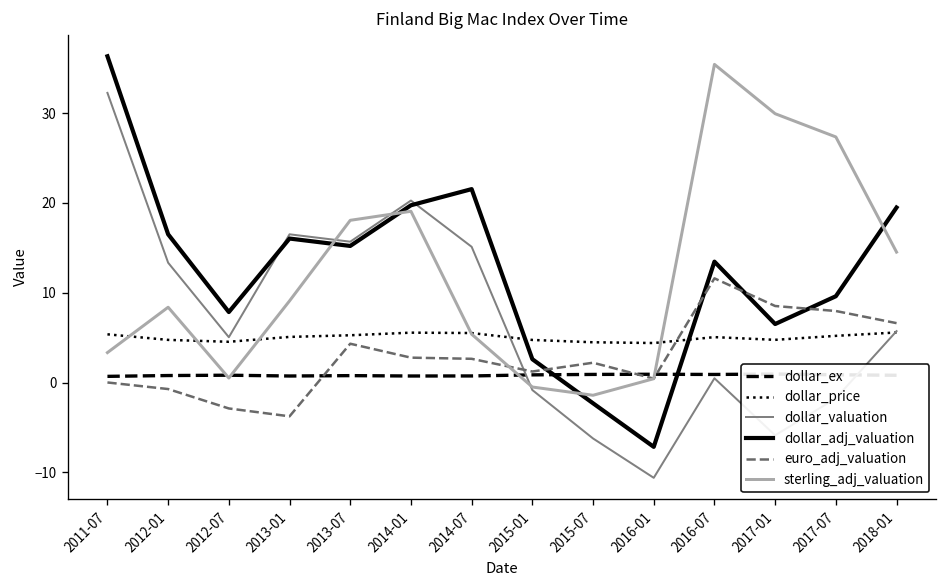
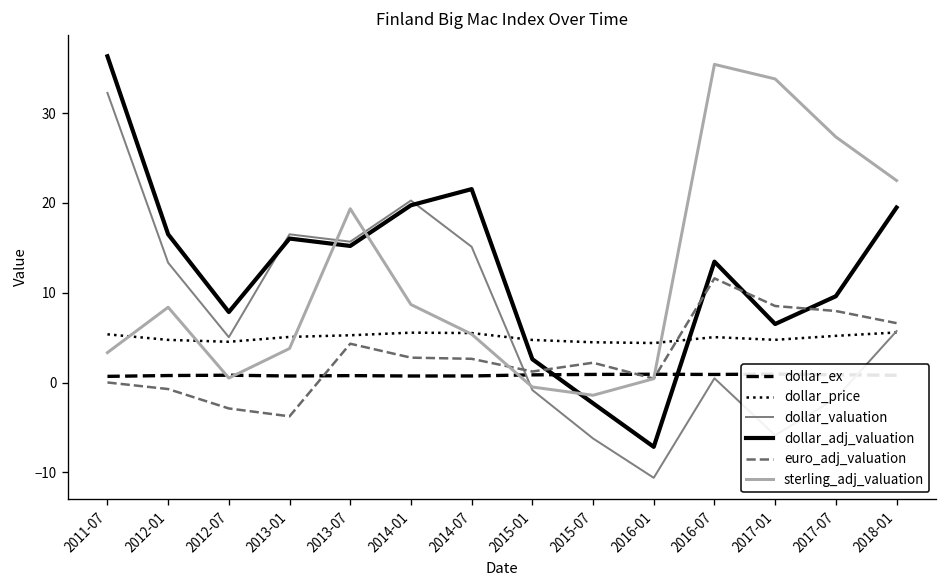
sterling_adj_valuation, 2013-01: 9 -> 4
sterling_adj_valuation, 2013-07: 18 -> 19
sterling_adj_valuation, 2014-01: 19 -> 9
sterling_adj_valuation, 2017-01: 30 -> 34
sterling_adj_valuation, 2018-01: 15 -> 23
